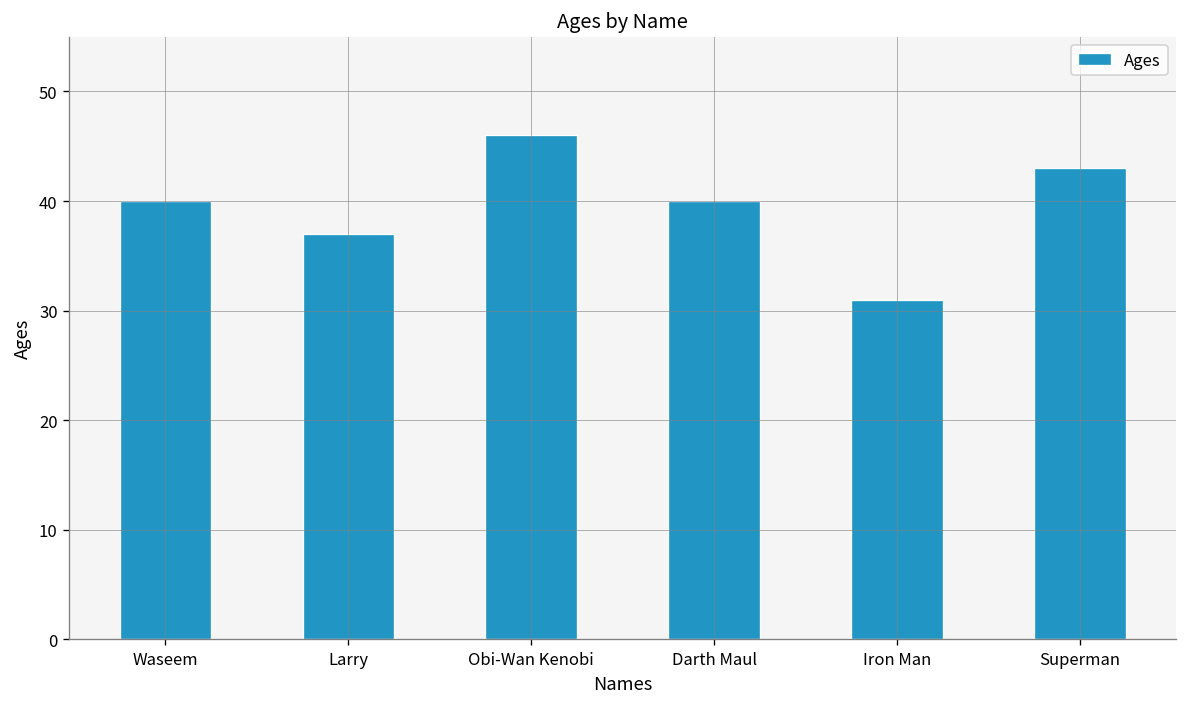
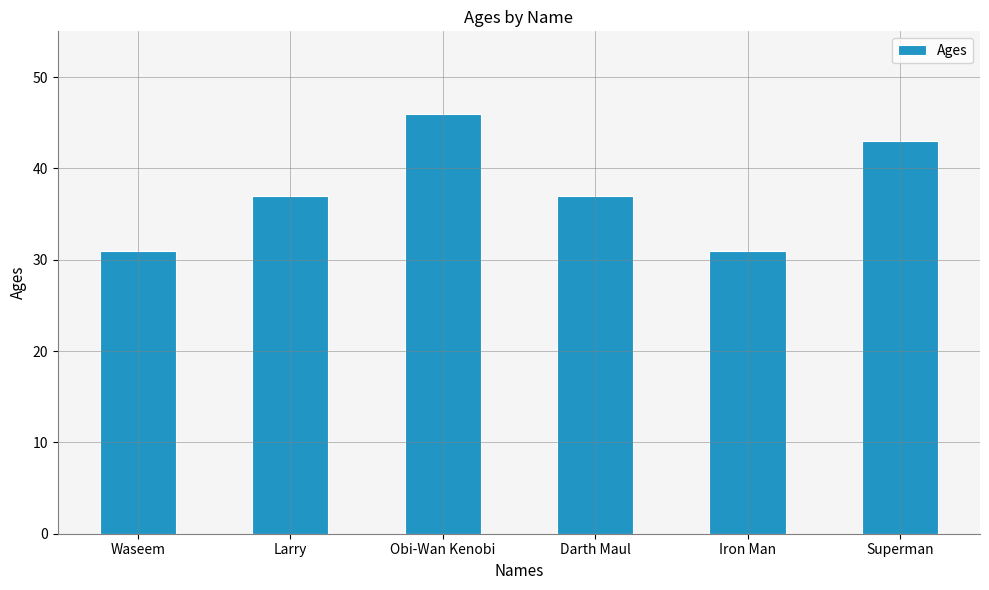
Waseem: 40 -> 31
Darth Maul: 40 -> 37
